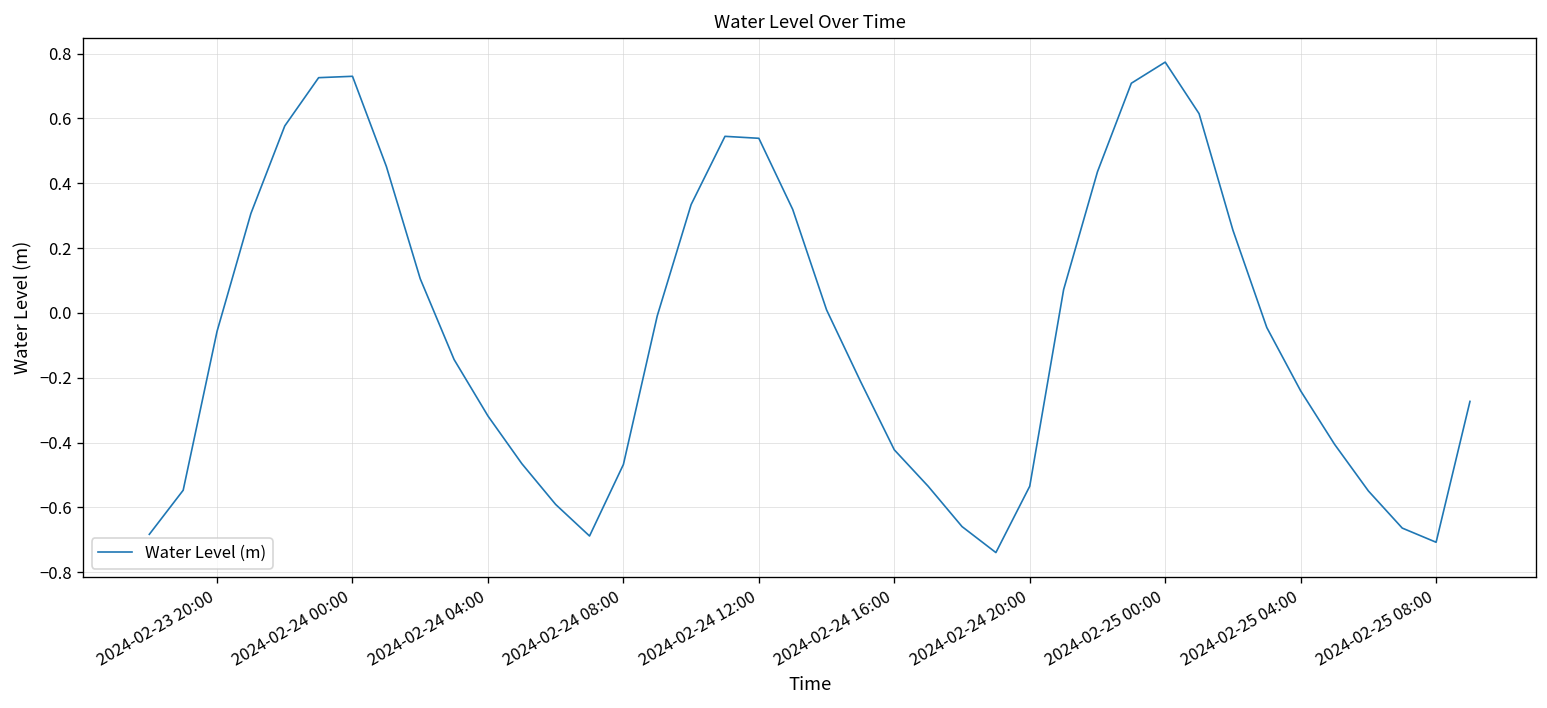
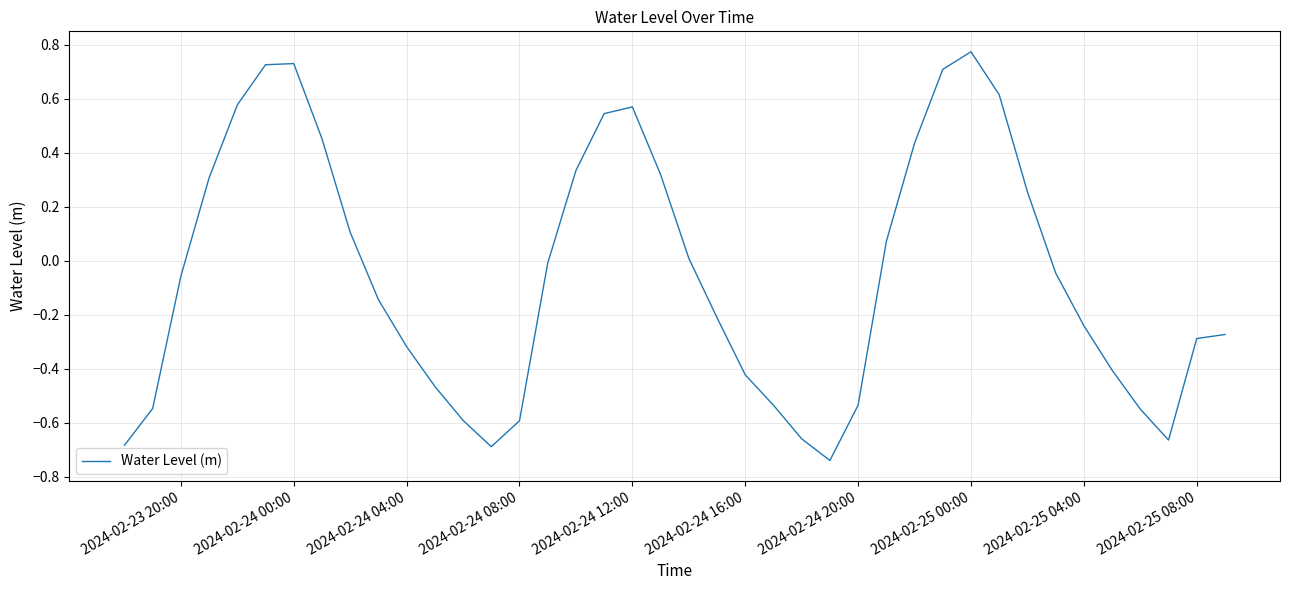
2024-02-24 08:00: -0.47 -> -0.59
2024-02-24 12:00: 0.54 -> 0.57
2024-02-25 08:00: -0.71 -> -0.29
